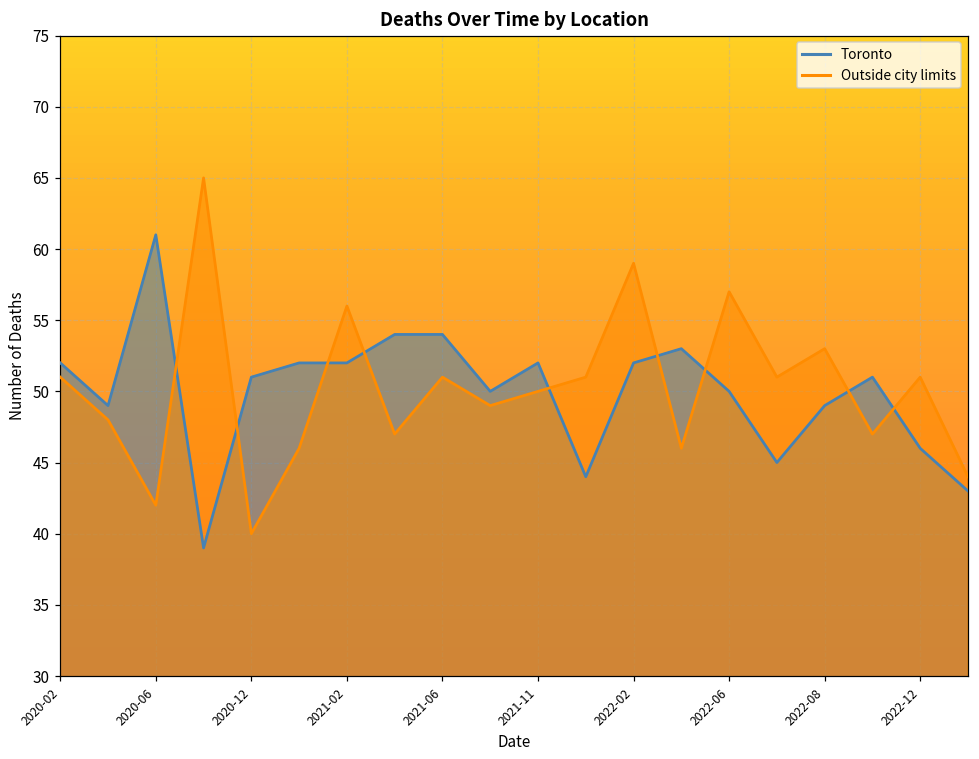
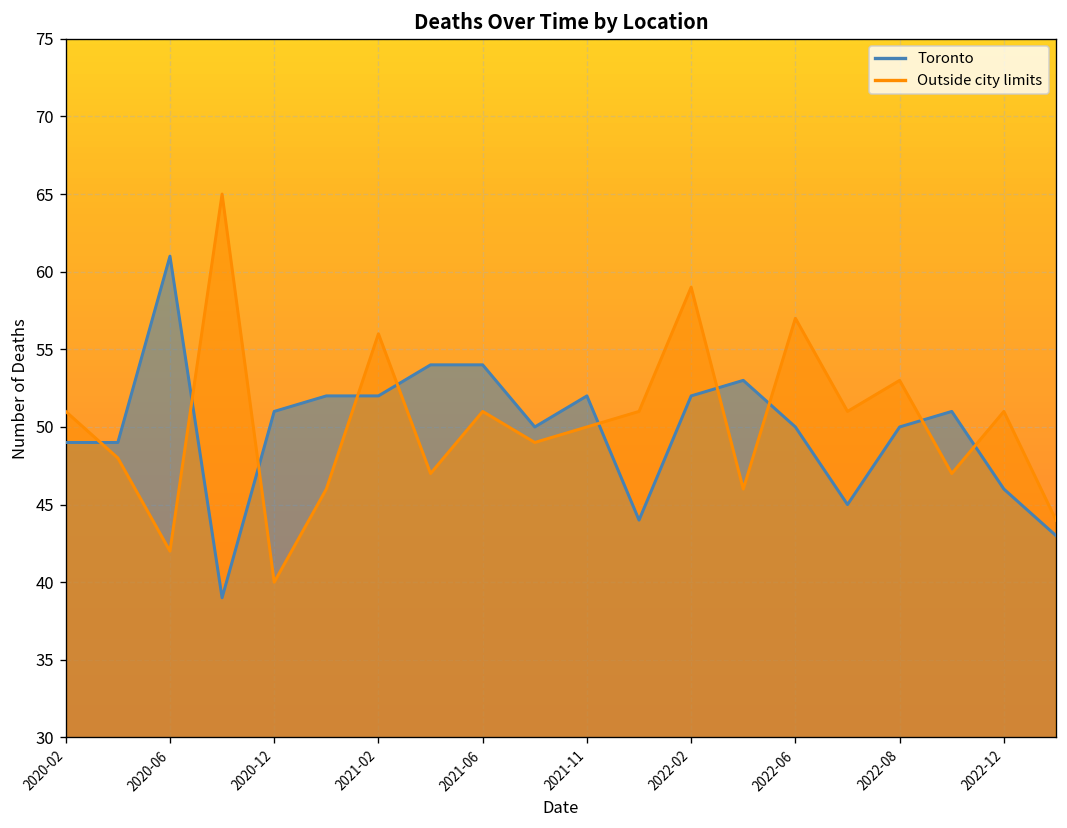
Toronto, 2020-02: 52 -> 49
Toronto, 2022-08: 49 -> 50
